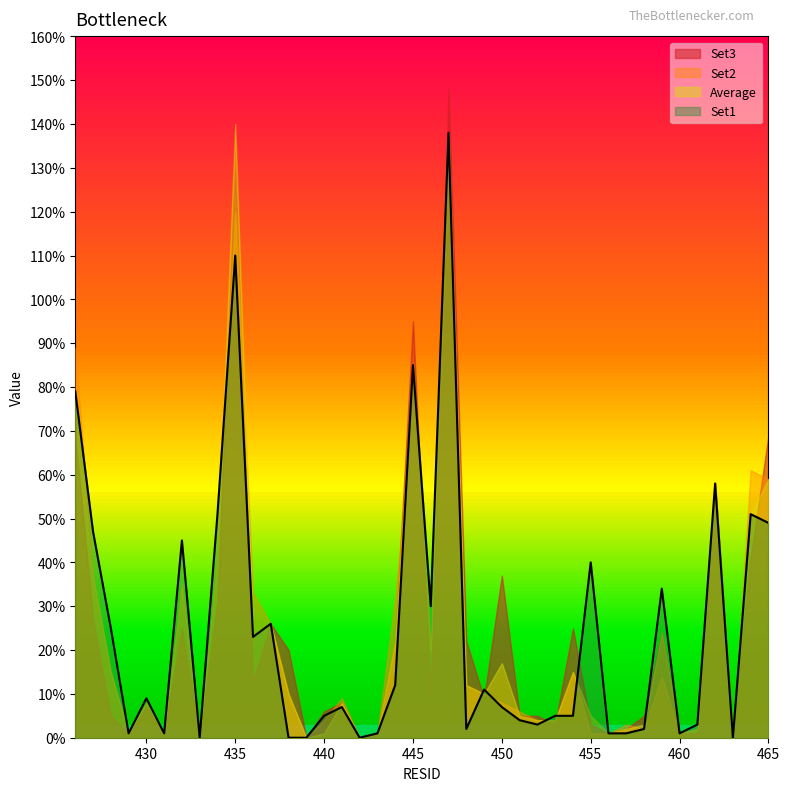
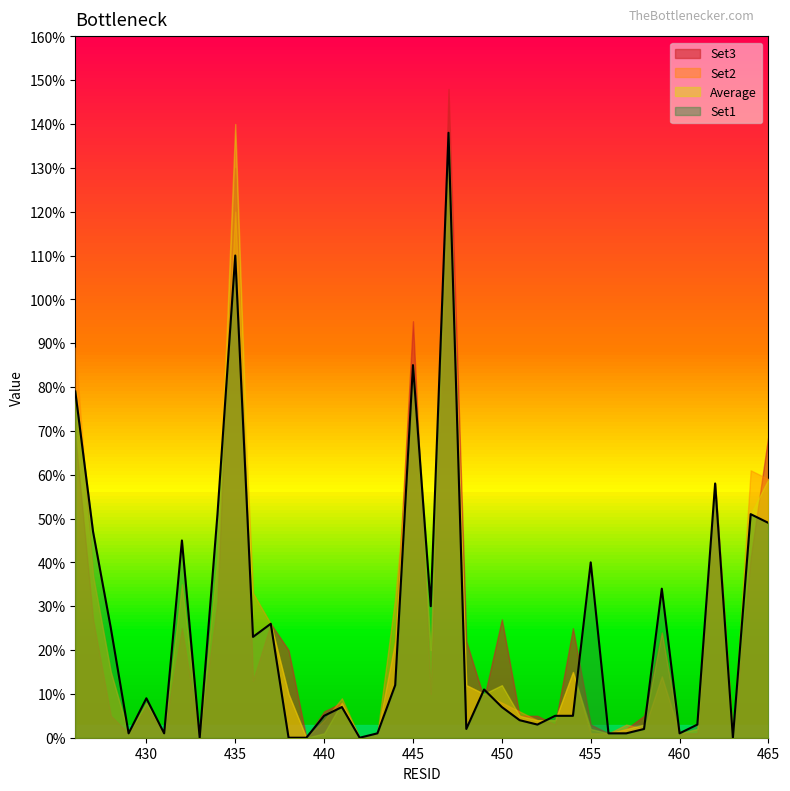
Set3, 450: 37% -> 27%
Average, 450: 17% -> 12%
Average, 455: 5% -> 2%
